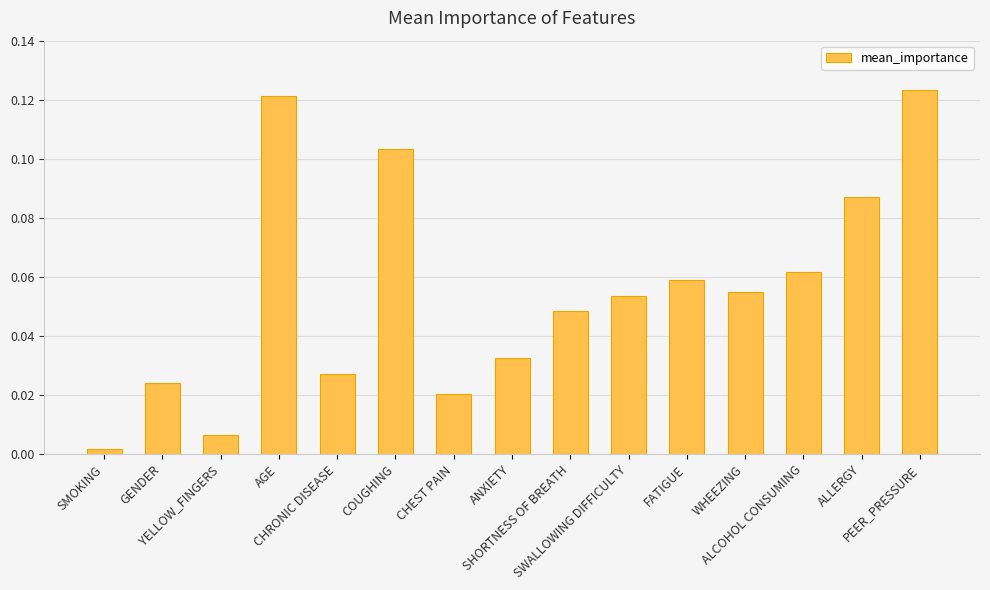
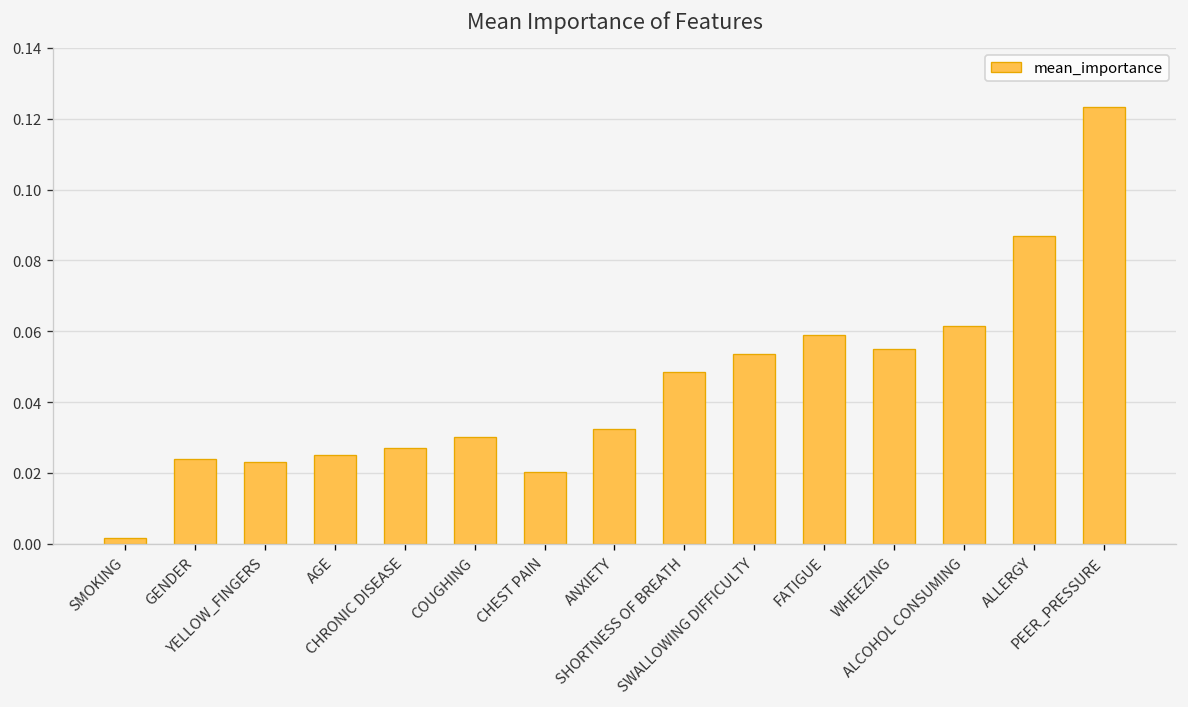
YELLOW_FINGERS: 0.007 -> 0.023
AGE: 0.121 -> 0.025
COUGHING: 0.103 -> 0.030
